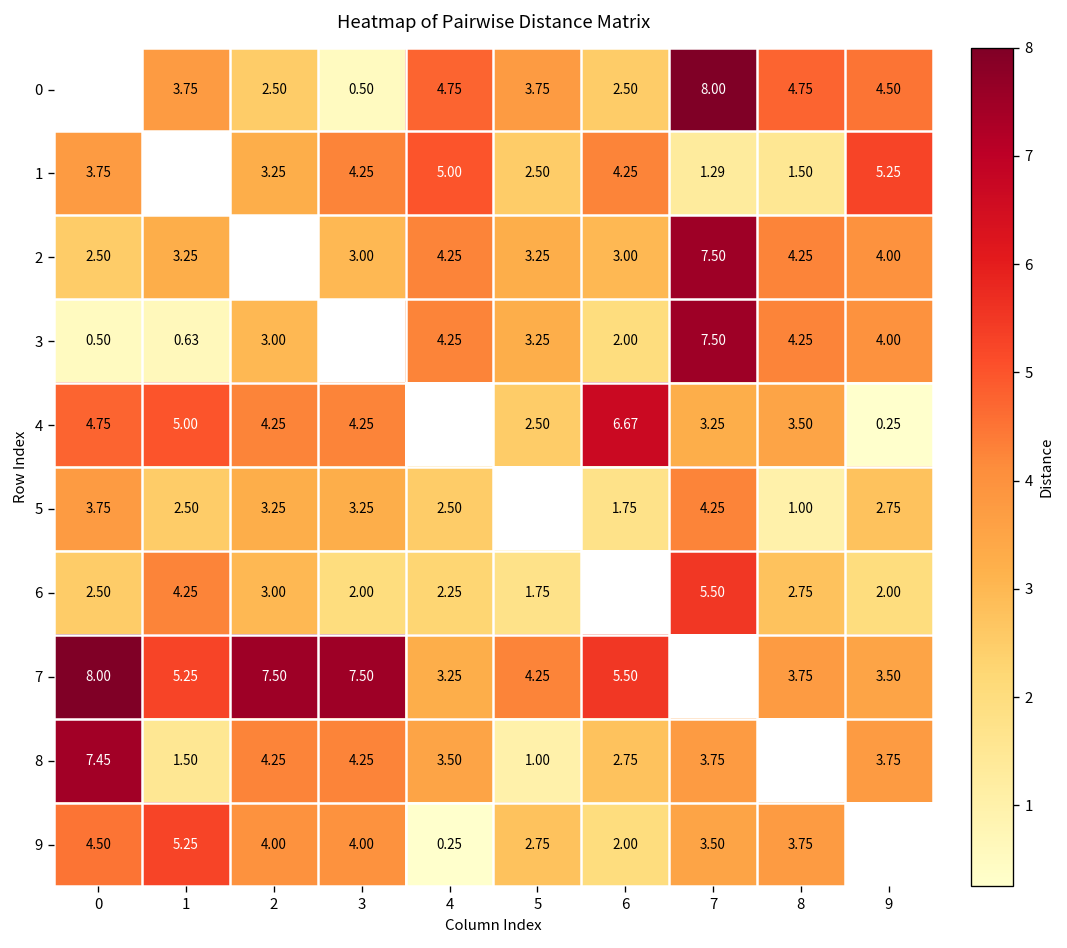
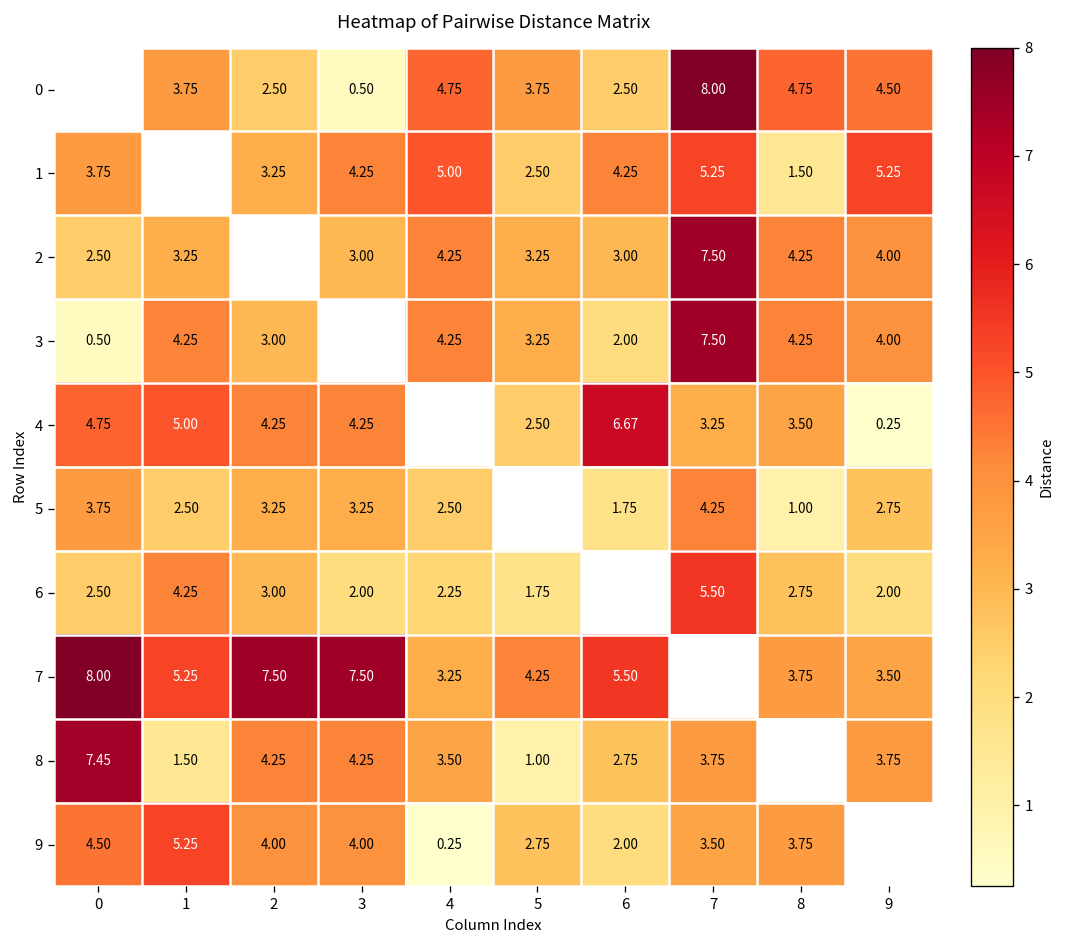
1, 7: 1.29 -> 5.25
3, 1: 0.63 -> 4.25
